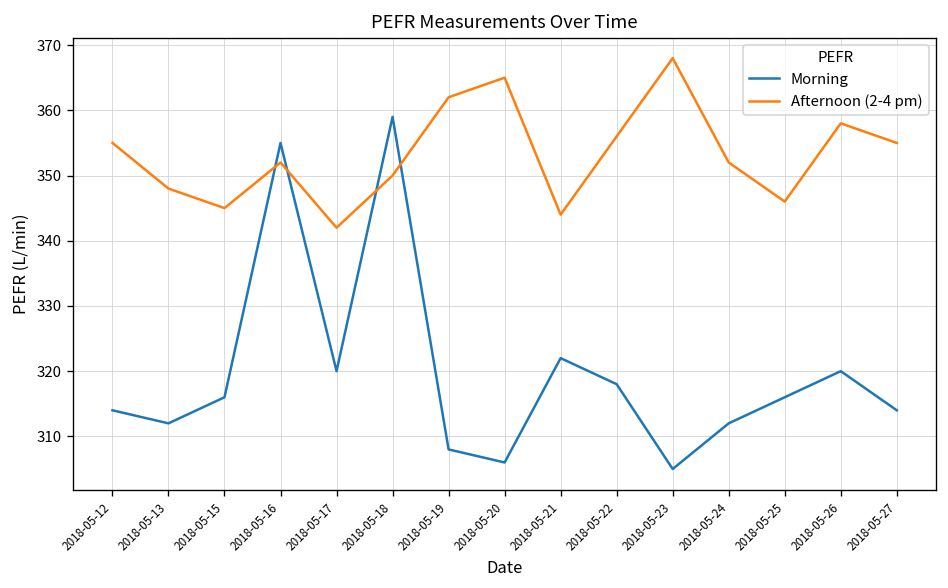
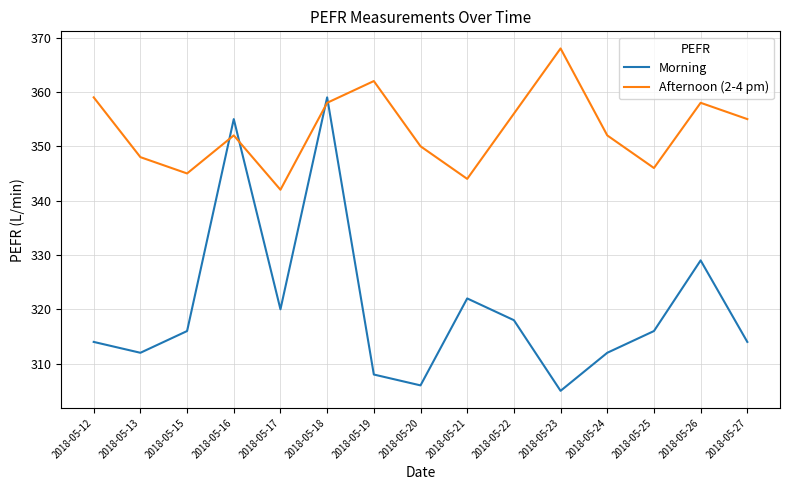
Afternoon (2-4 pm), 2018-05-12: 355 -> 359
Afternoon (2-4 pm), 2018-05-18: 350 -> 358
Afternoon (2-4 pm), 2018-05-20: 365 -> 350
Morning, 2018-05-26: 320 -> 329
